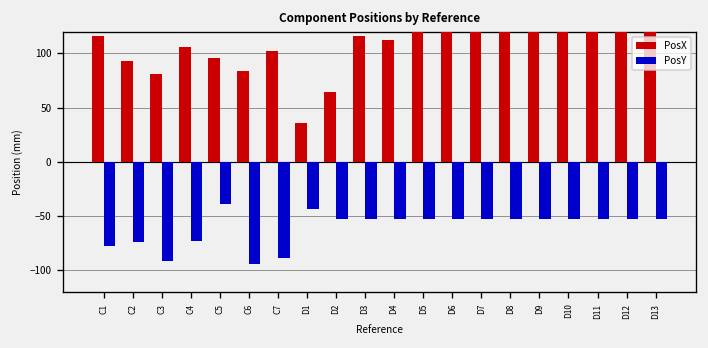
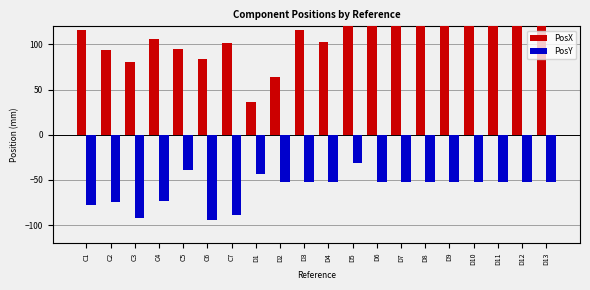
PosX, D4: 110 -> 100
PosY, D5: -50 -> -30
